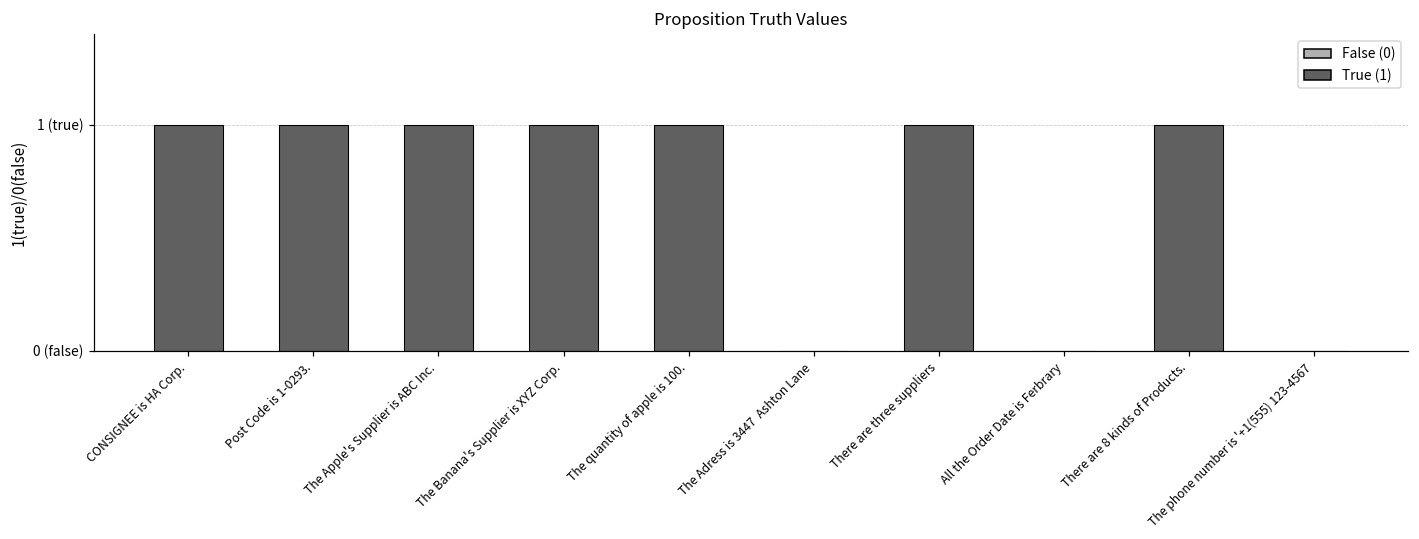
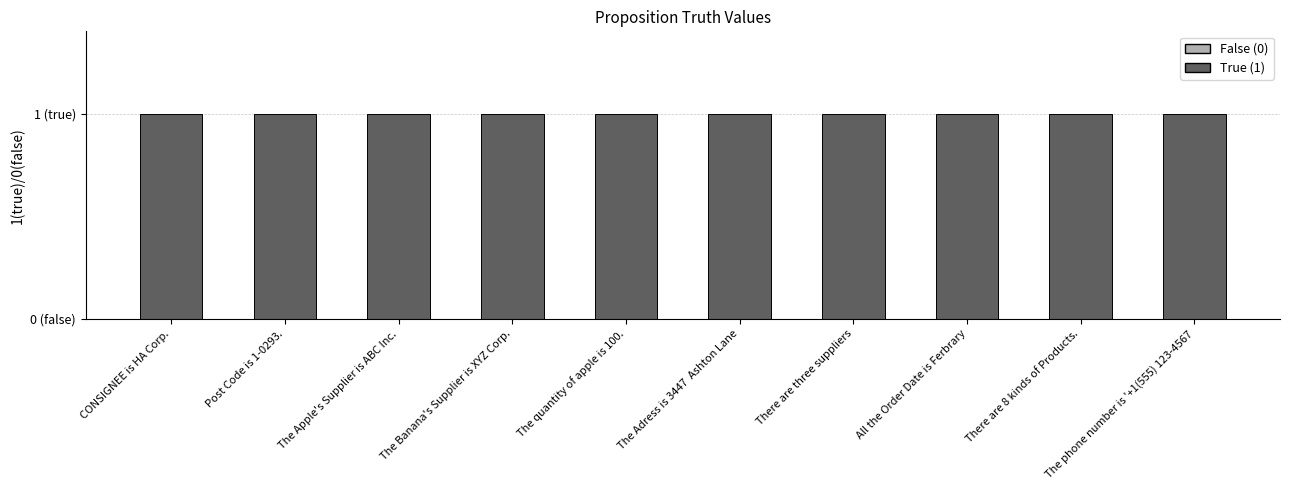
The Adress is 3447 Ashton Lane: 0 (true) -> 1 (true)
All the Order Date is Ferbrary: 0 (true) -> 1 (true)
The phone number is '+1(555) 123-4567: 0 (true) -> 1 (true)
